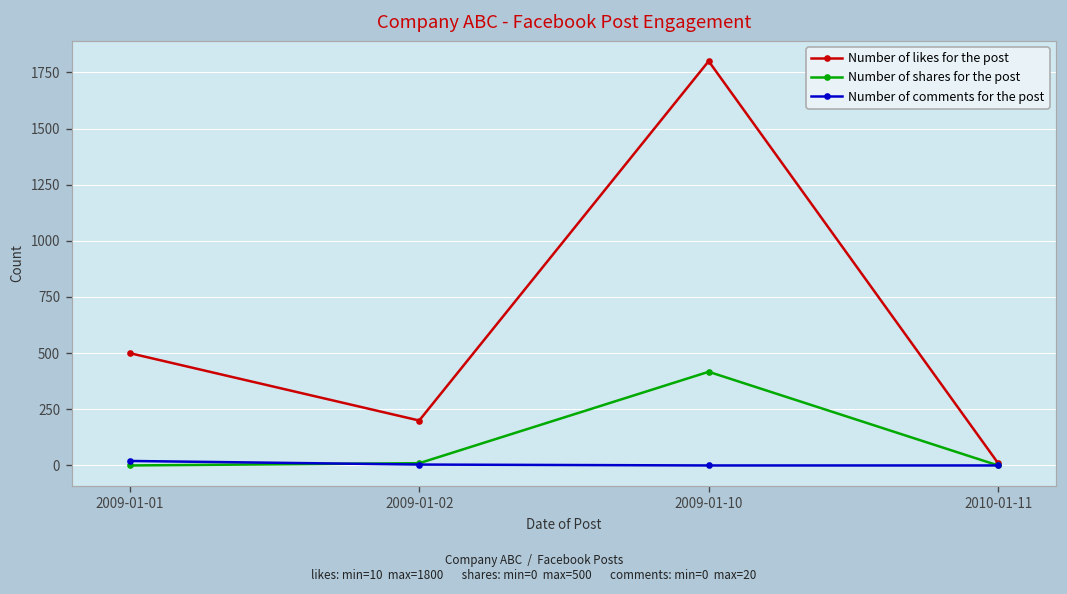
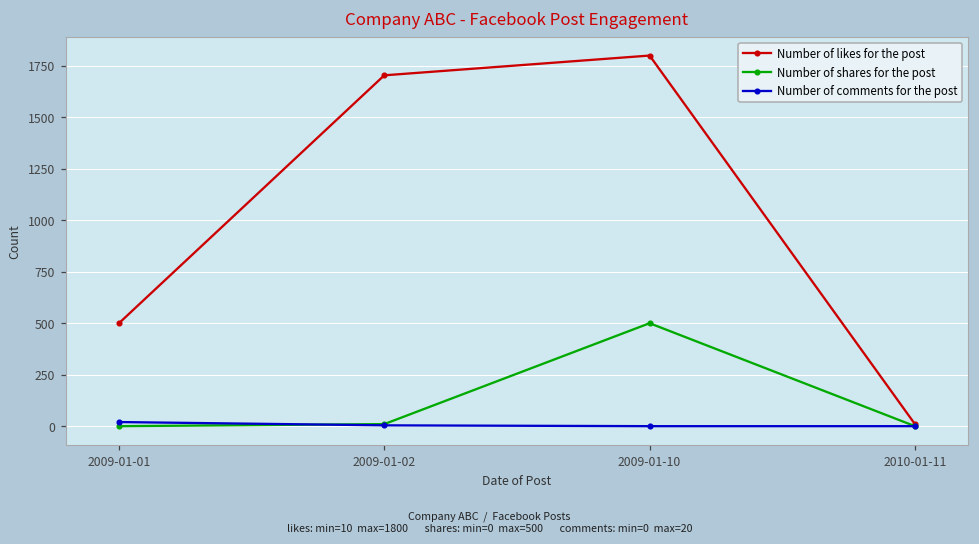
Number of likes for the post, 2009-01-02: 200 -> 1700
Number of shares for the post, 2009-01-10: 420 -> 500
